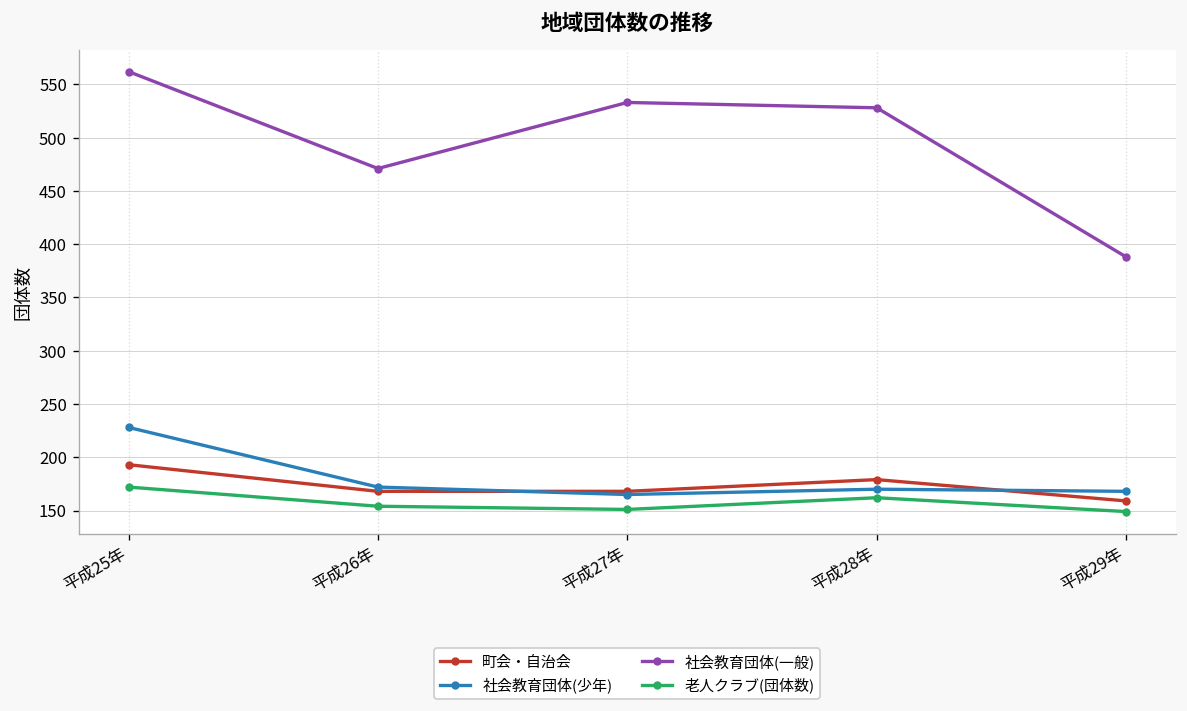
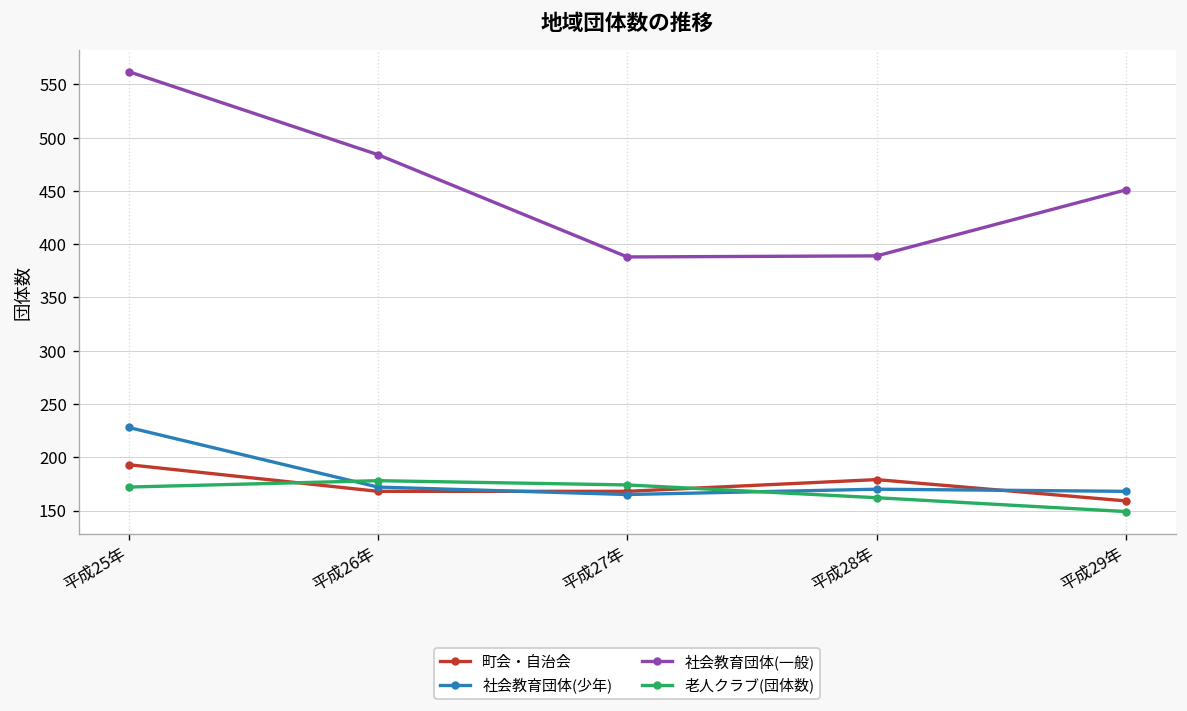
社会教育団体(一般), 平成26年: 470 -> 480
老人クラブ(団体数), 平成26年: 150 -> 180
社会教育団体(一般), 平成27年: 530 -> 390
老人クラブ(団体数), 平成27年: 150 -> 170
社会教育団体(一般), 平成28年: 530 -> 390
社会教育団体(一般), 平成29年: 390 -> 450
